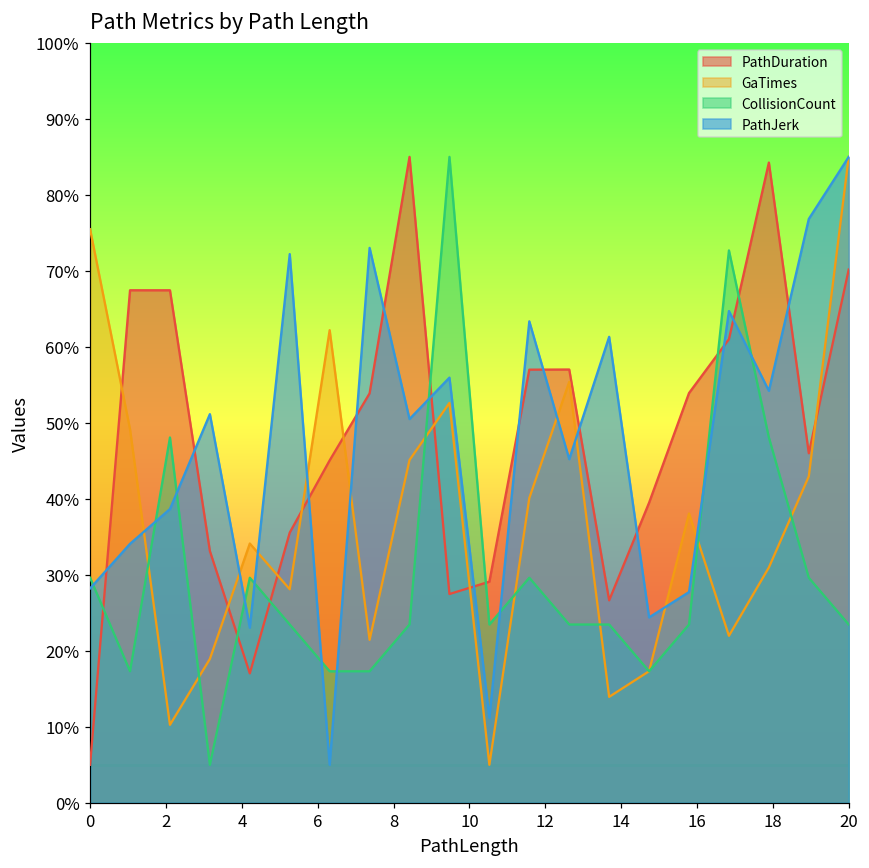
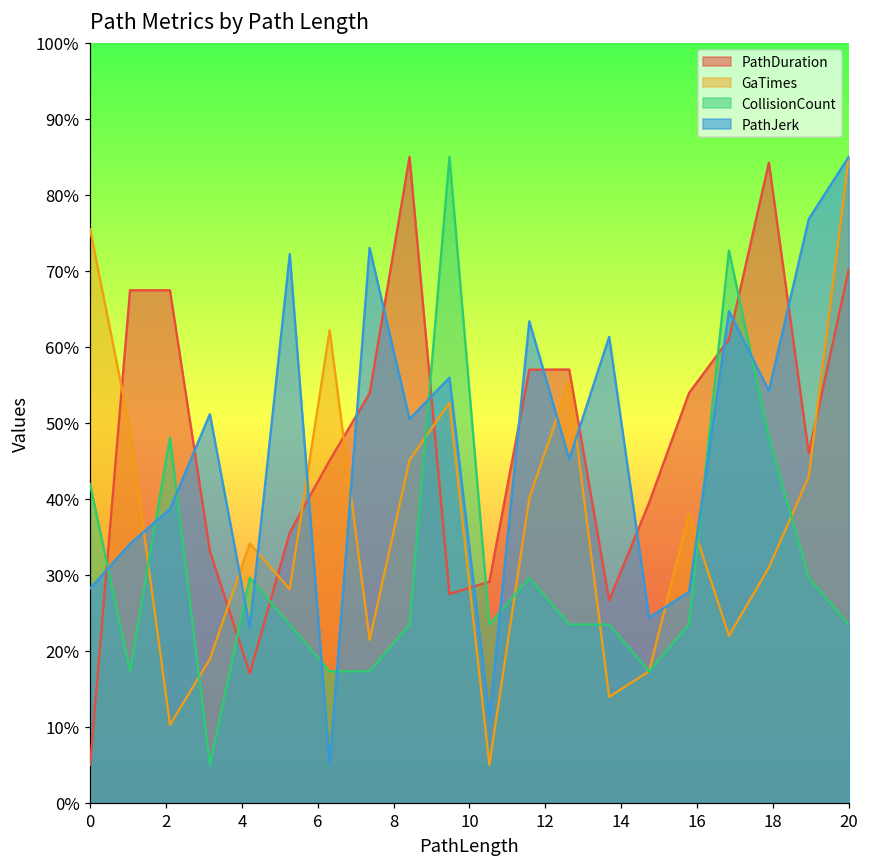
CollisionCount, 0: 30% -> 42%
